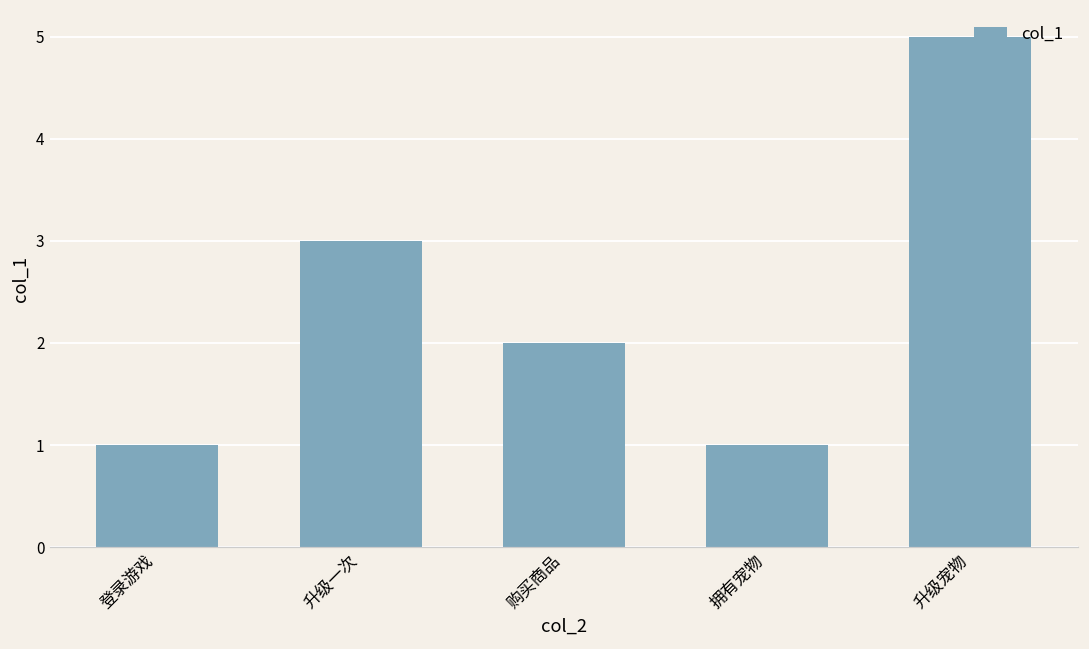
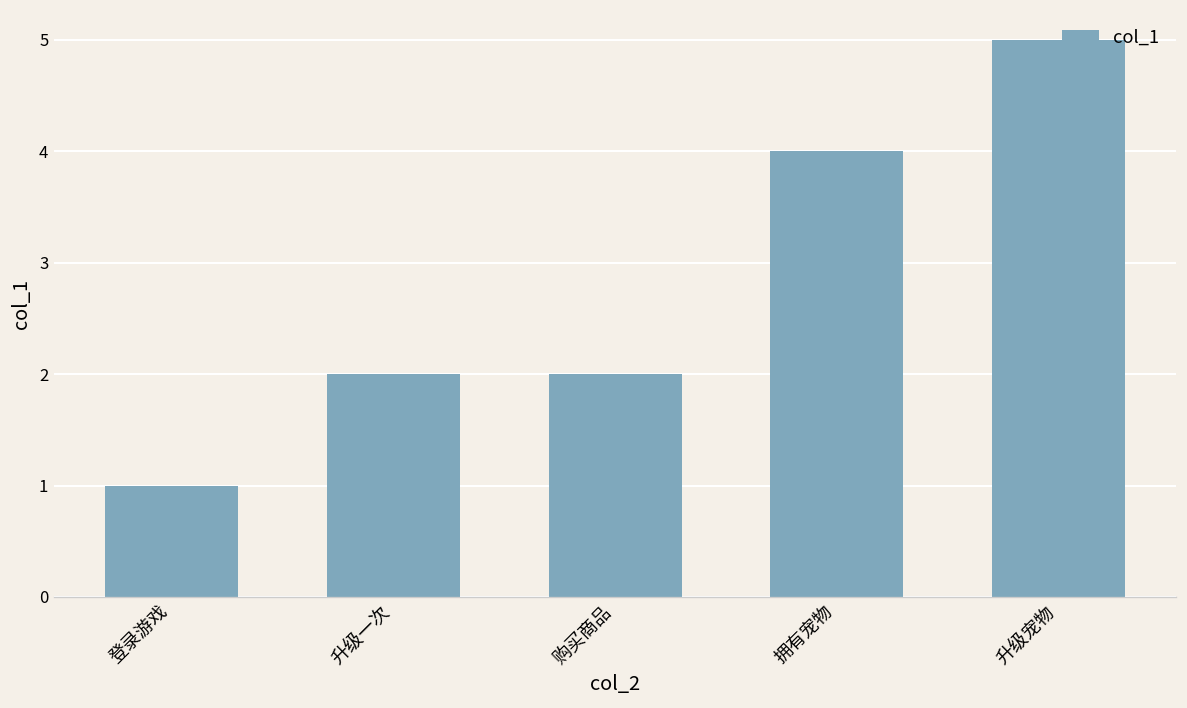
升级一次: 3 -> 2
拥有宠物: 1 -> 4
